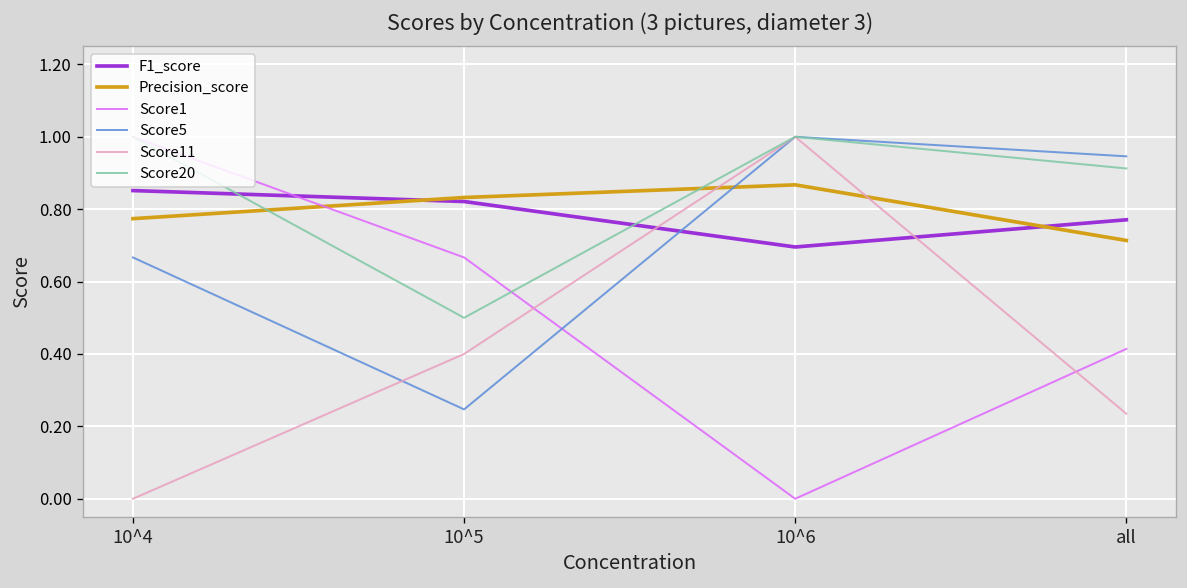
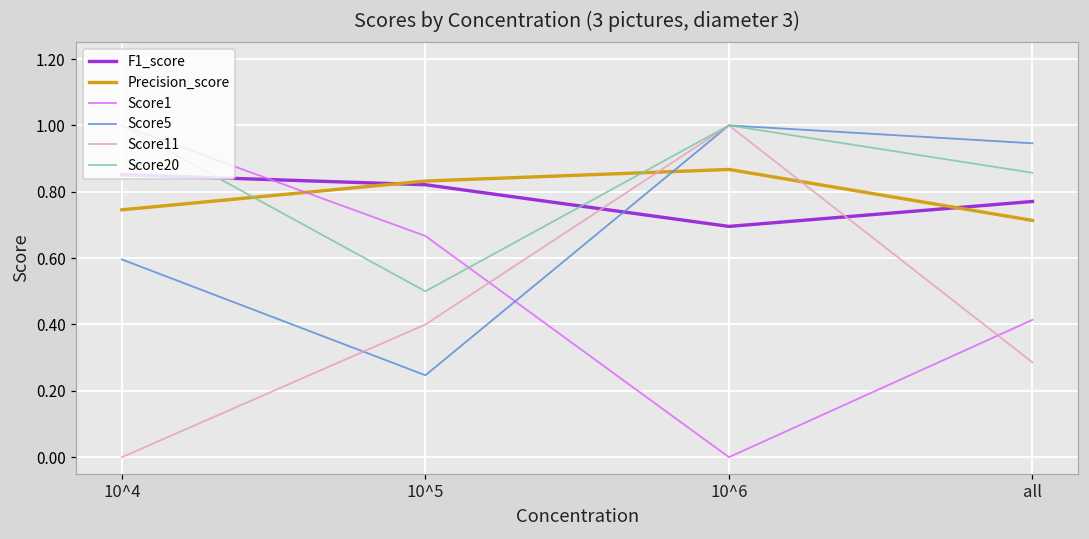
Precision_score, 10^4: 0.77 -> 0.75
Score5, 10^4: 0.67 -> 0.60
Score11, all: 0.23 -> 0.29
Score20, all: 0.91 -> 0.86
